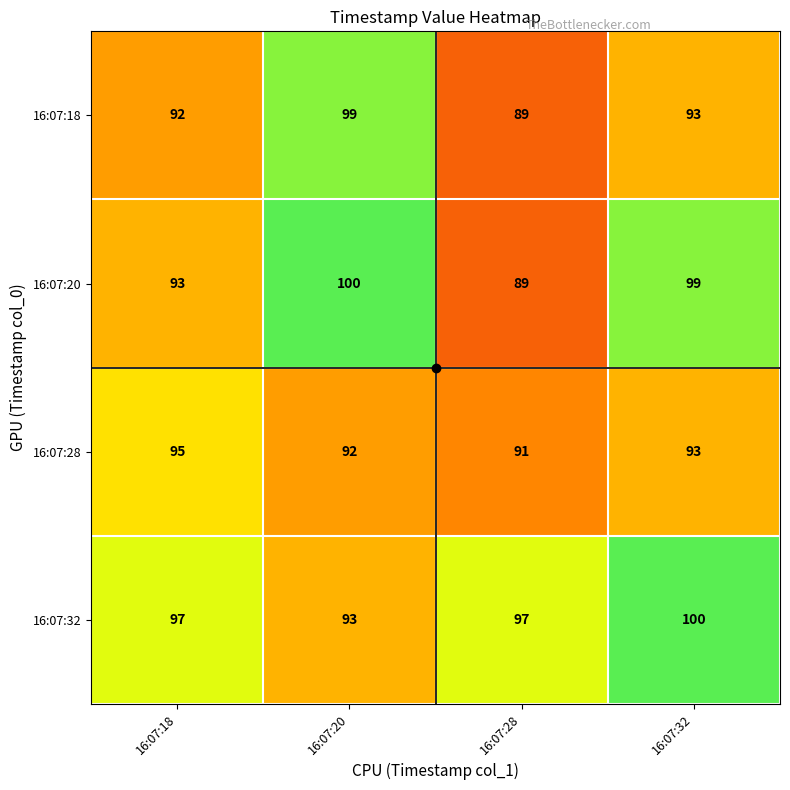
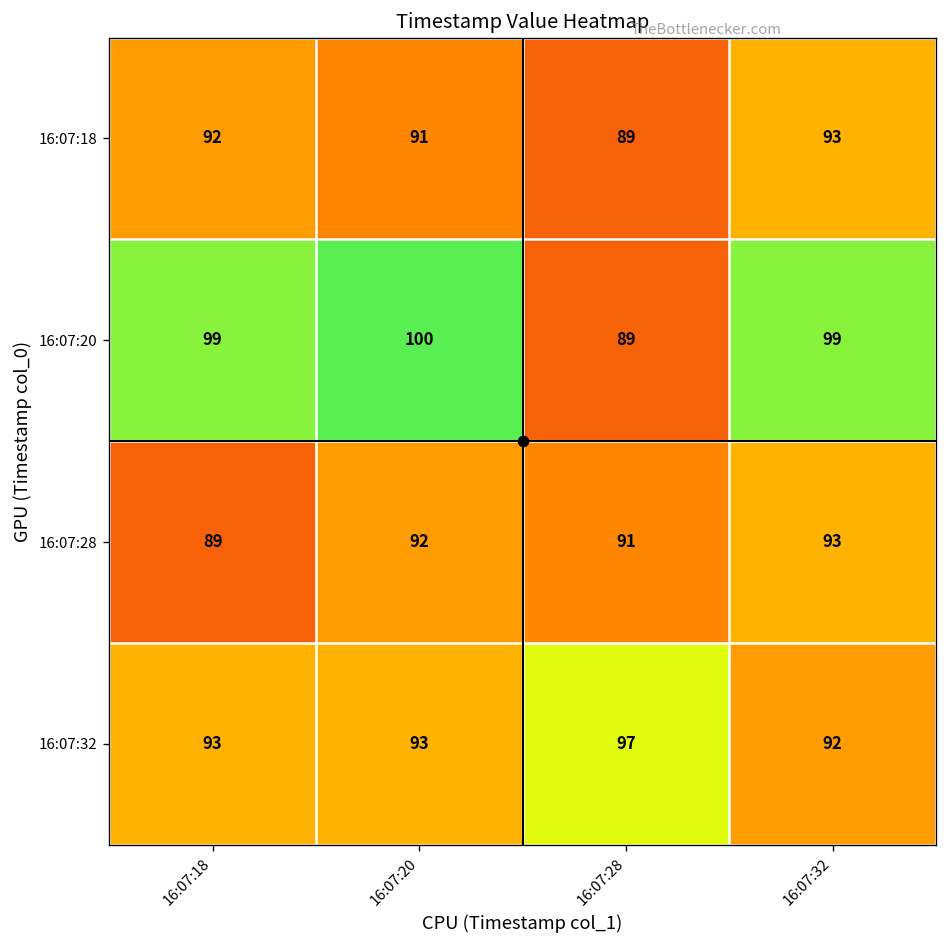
16:07:18, 16:07:20: 99 -> 91
16:07:20, 16:07:18: 93 -> 99
16:07:28, 16:07:18: 95 -> 89
16:07:32, 16:07:18: 97 -> 93
16:07:32, 16:07:32: 100 -> 92
